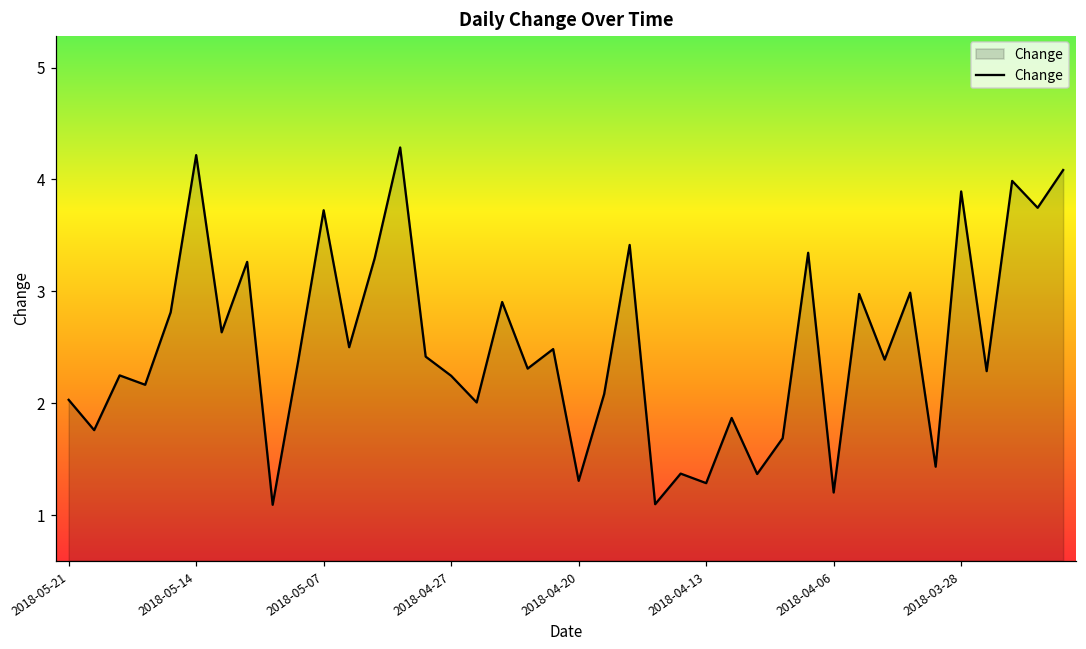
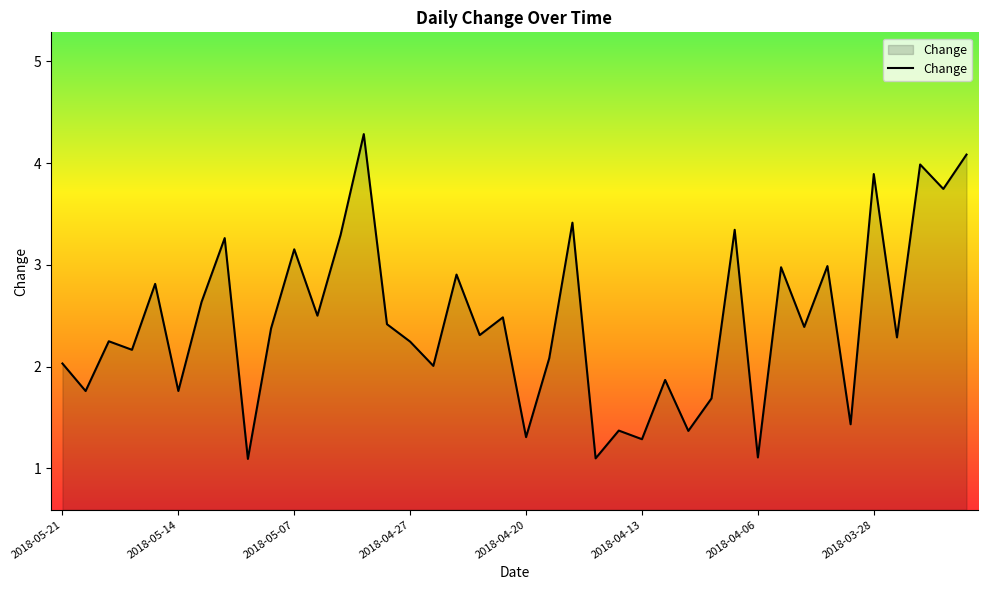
2018-05-14: 4.22 -> 1.76
2018-05-07: 3.72 -> 3.15
2018-04-06: 1.20 -> 1.11
